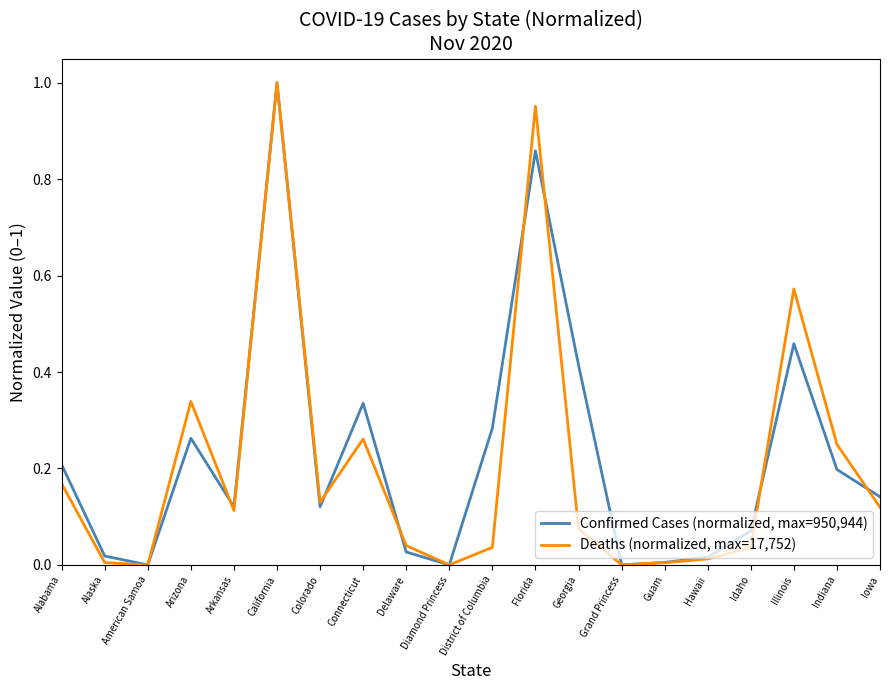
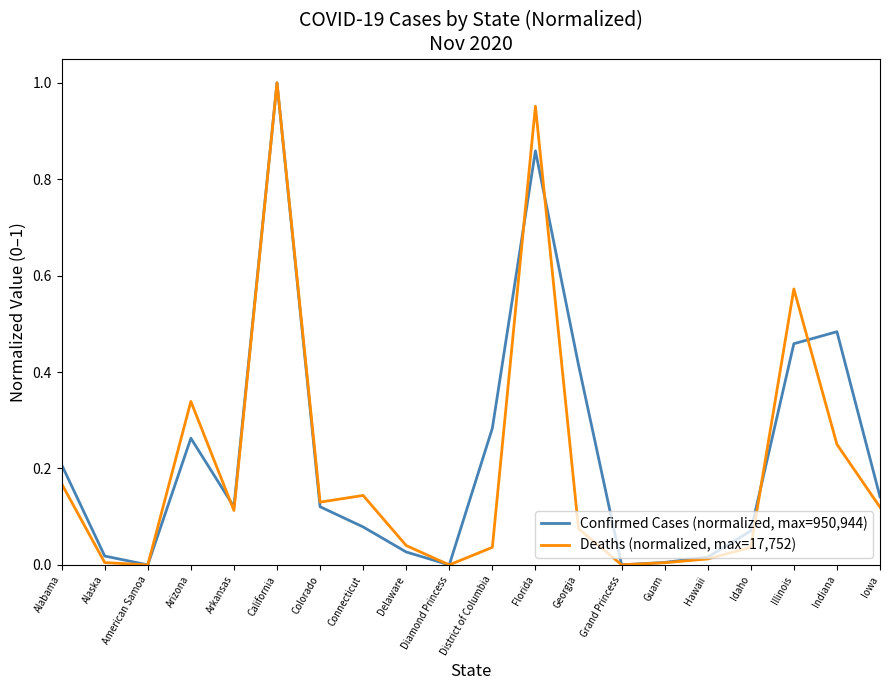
Confirmed Cases (normalized, max=950,944), Connecticut: 0.34 -> 0.08
Deaths (normalized, max=17,752), Connecticut: 0.26 -> 0.14
Confirmed Cases (normalized, max=950,944), Indiana: 0.20 -> 0.48
